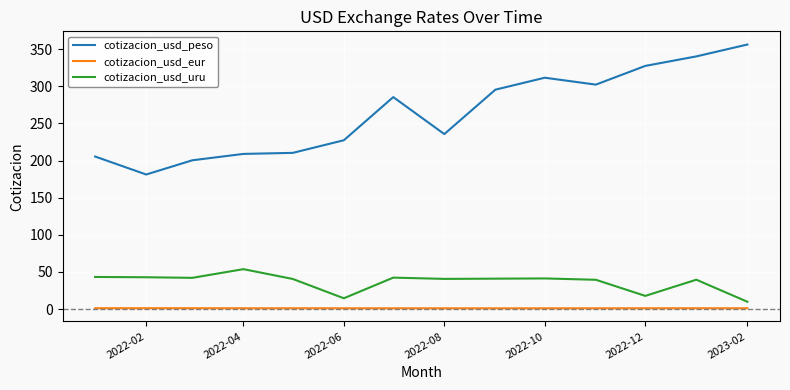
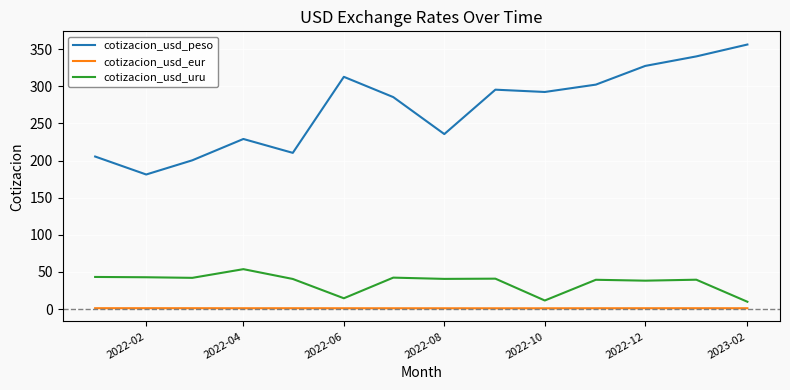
cotizacion_usd_peso, 2022-04: 210 -> 230
cotizacion_usd_peso, 2022-06: 230 -> 310
cotizacion_usd_peso, 2022-10: 310 -> 290
cotizacion_usd_uru, 2022-10: 40 -> 10
cotizacion_usd_uru, 2022-12: 20 -> 40
